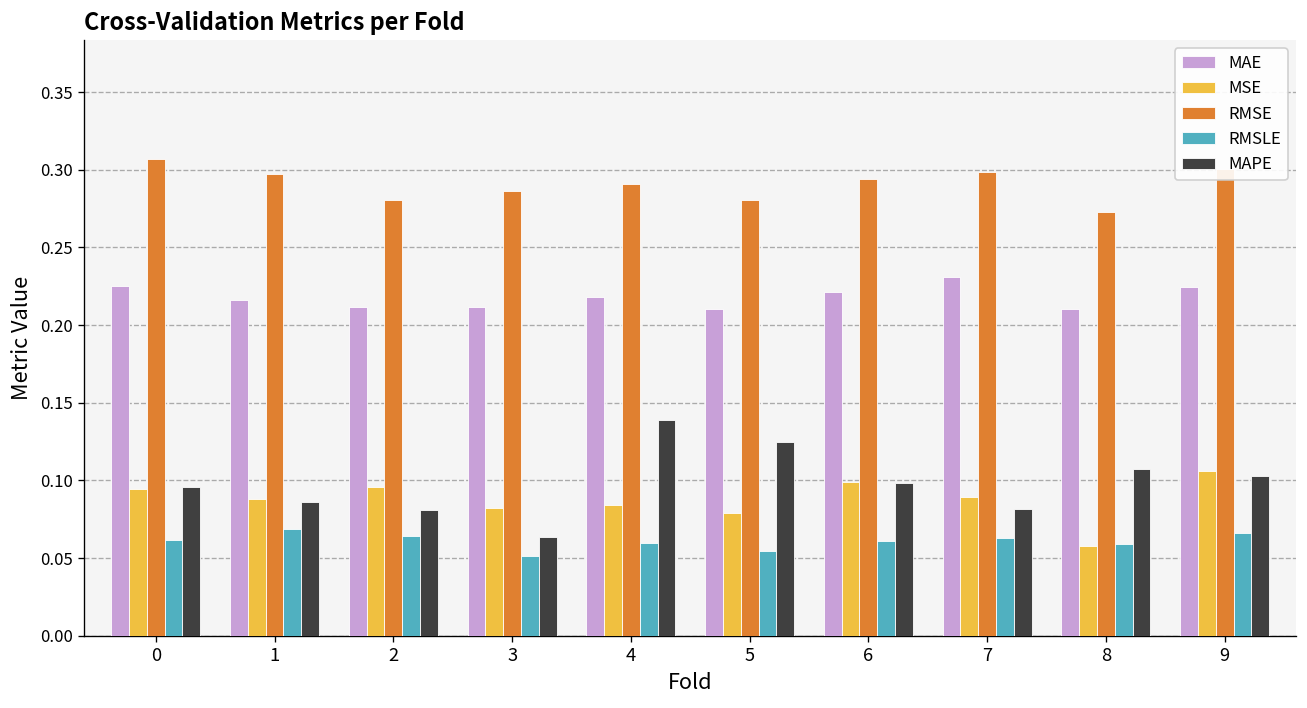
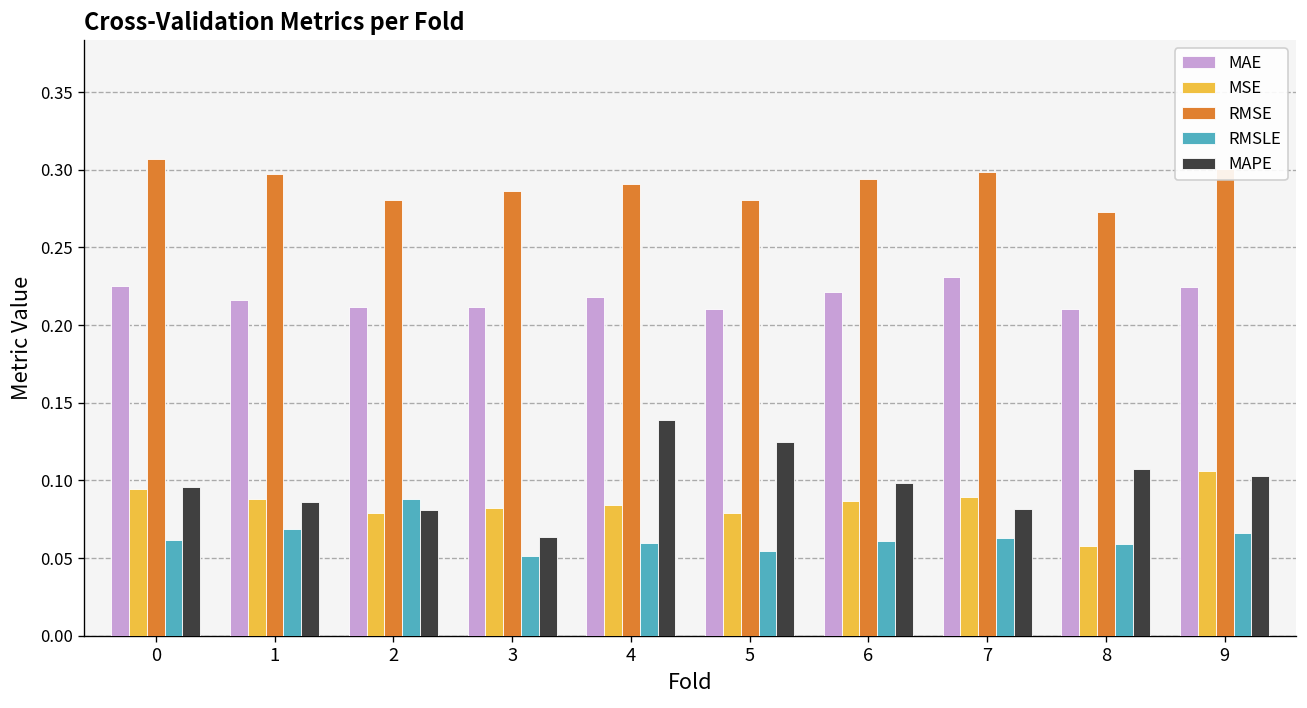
MSE, 2: 0.096 -> 0.079
RMSLE, 2: 0.064 -> 0.088
MSE, 6: 0.099 -> 0.087
